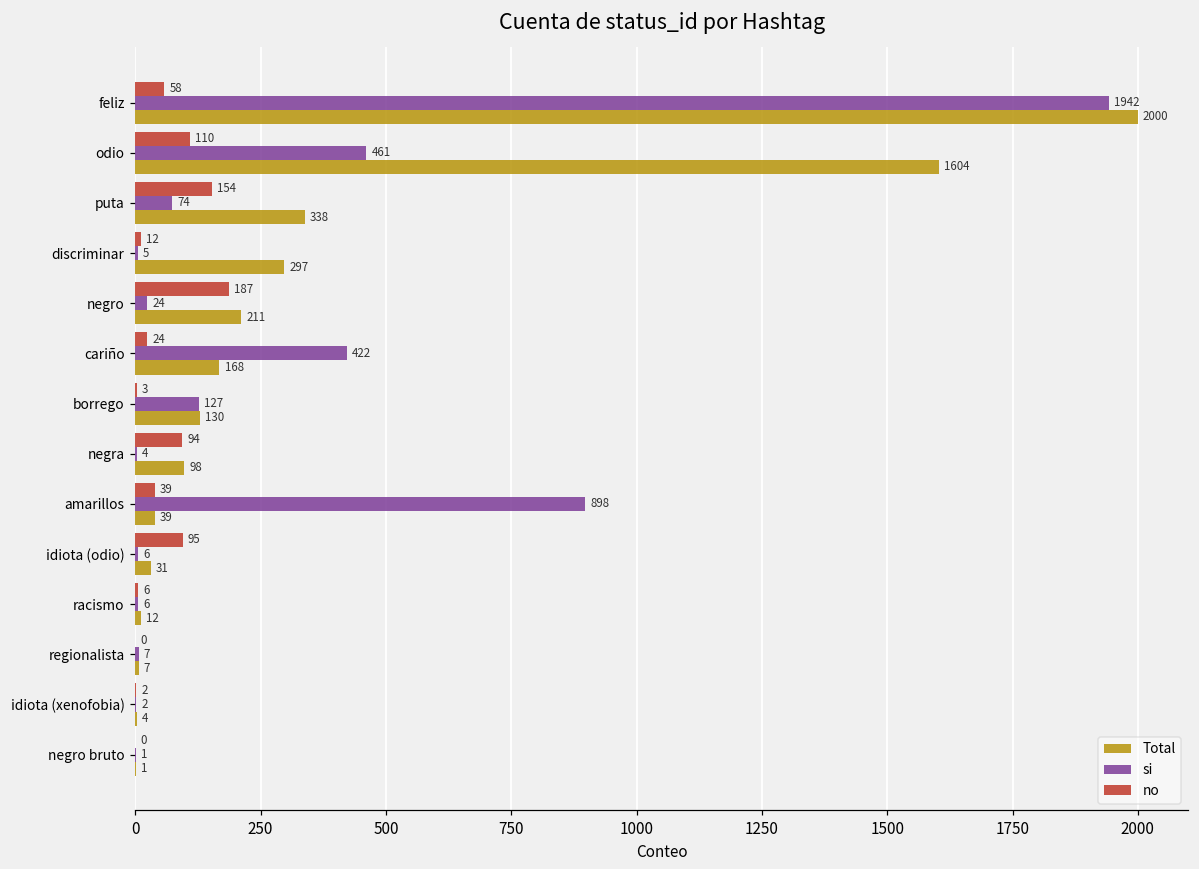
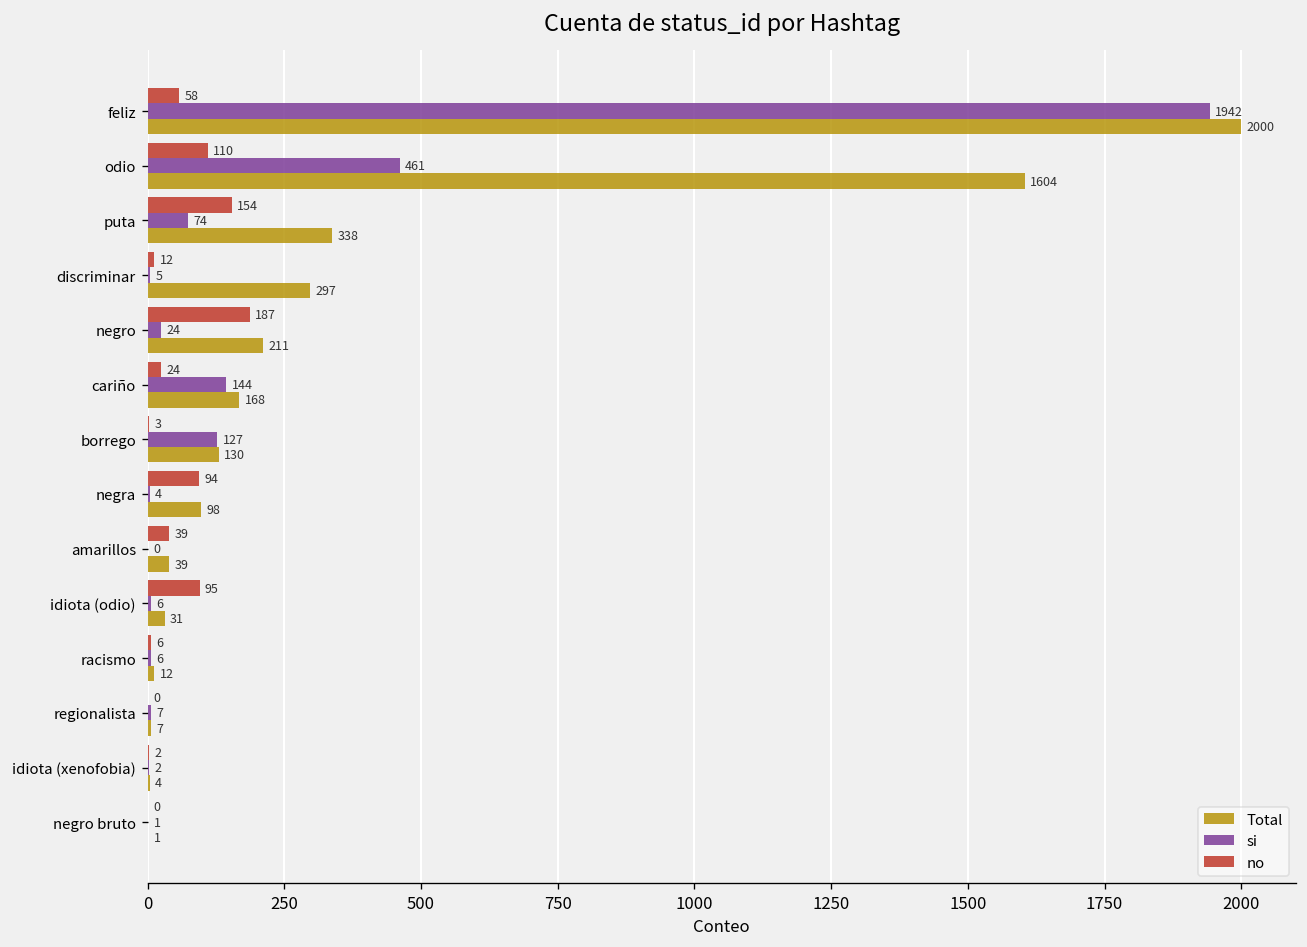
si, cariño: 422 -> 144
si, amarillos: 898 -> 0
